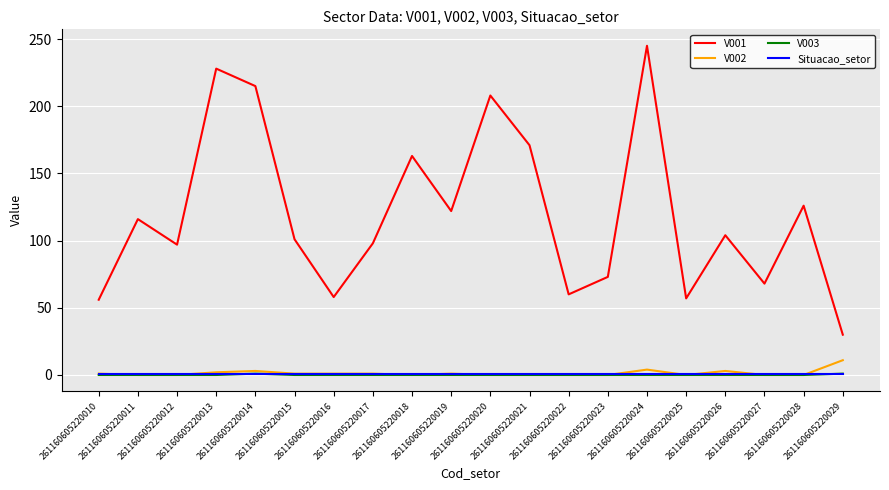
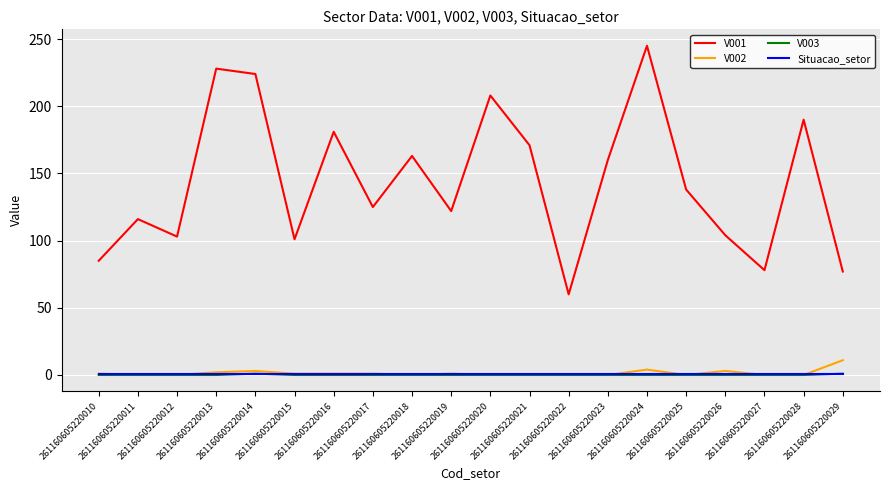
V001, 261160605220010: 56 -> 85
V001, 261160605220012: 97 -> 103
V001, 261160605220014: 215 -> 224
V001, 261160605220016: 58 -> 181
V001, 261160605220017: 98 -> 125
V001, 261160605220023: 73 -> 160
V001, 261160605220025: 57 -> 138
V001, 261160605220027: 68 -> 78
V001, 261160605220028: 126 -> 190
V001, 261160605220029: 30 -> 77
